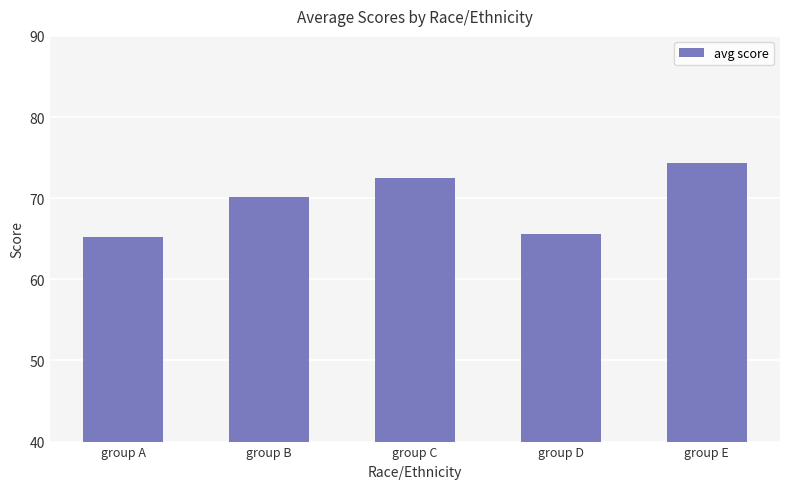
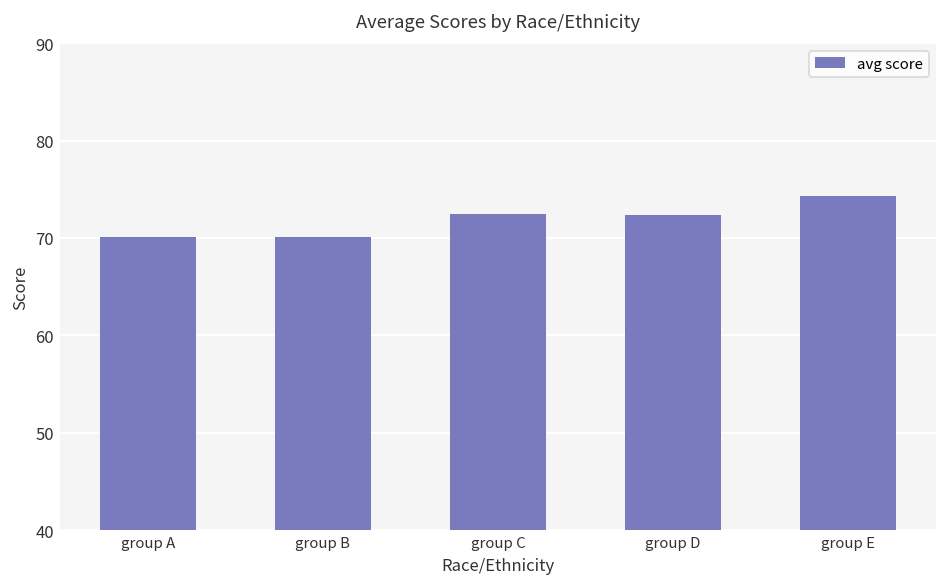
group A: 65 -> 70
group D: 66 -> 72
